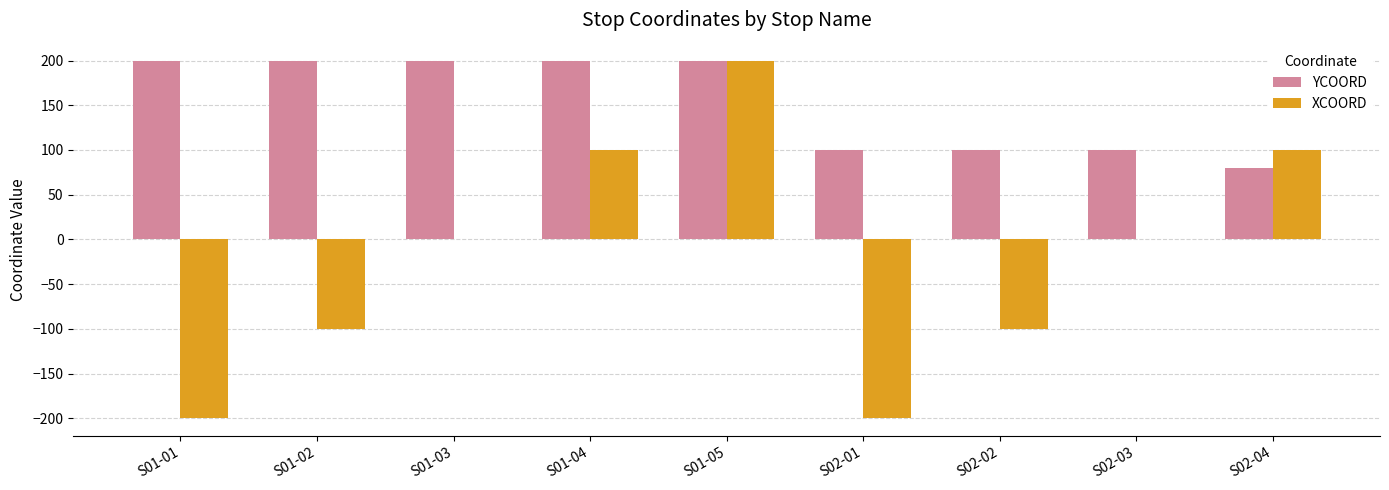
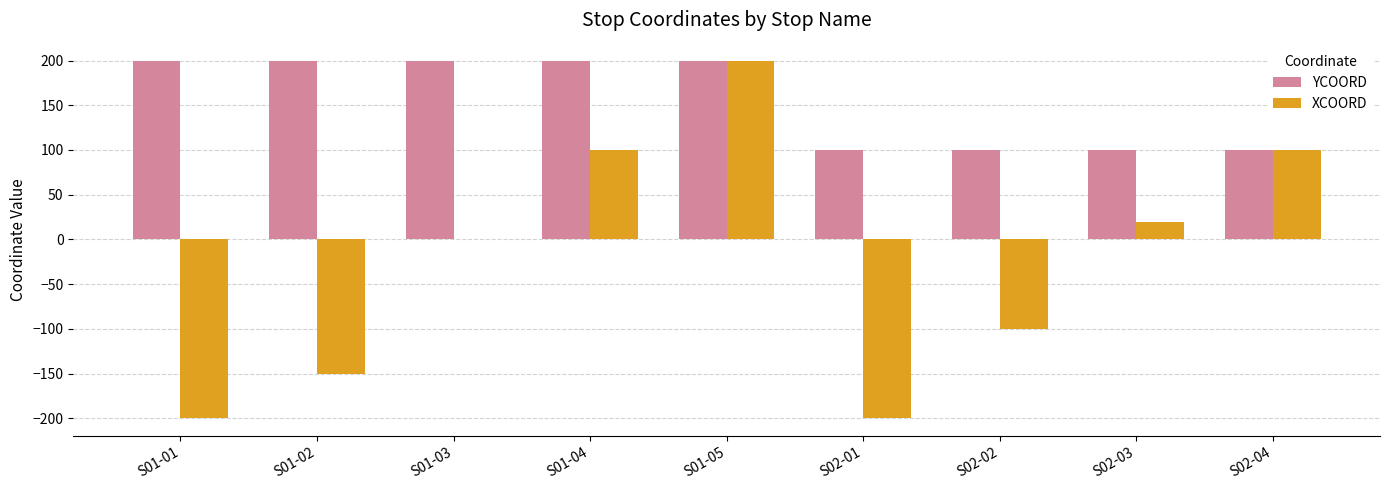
XCOORD, S01-02: -100 -> -150
XCOORD, S02-03: 0 -> 20
YCOORD, S02-04: 80 -> 100
